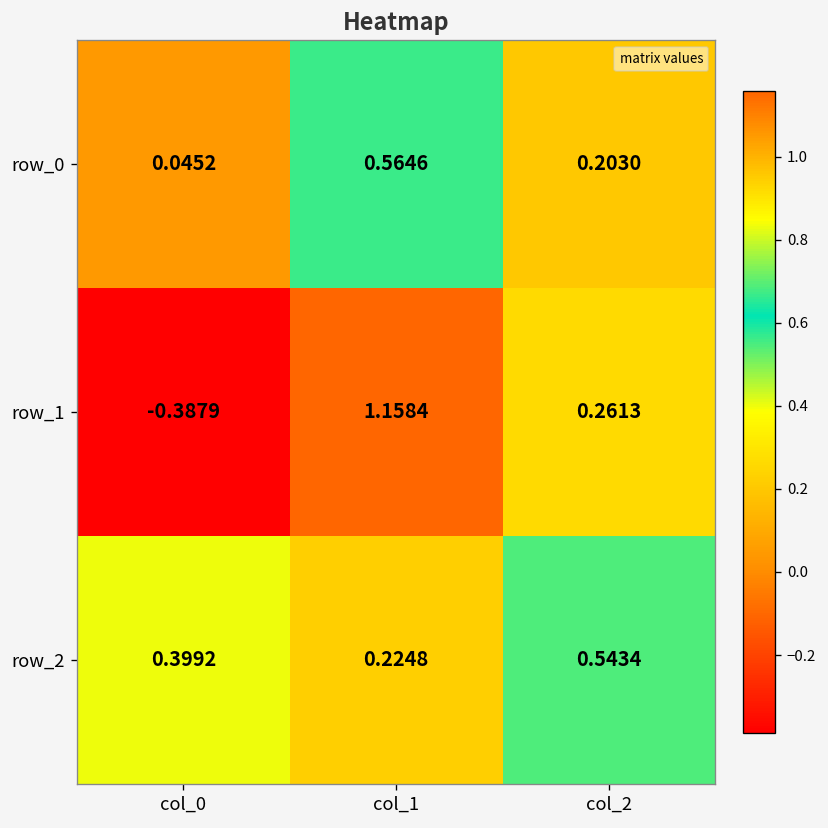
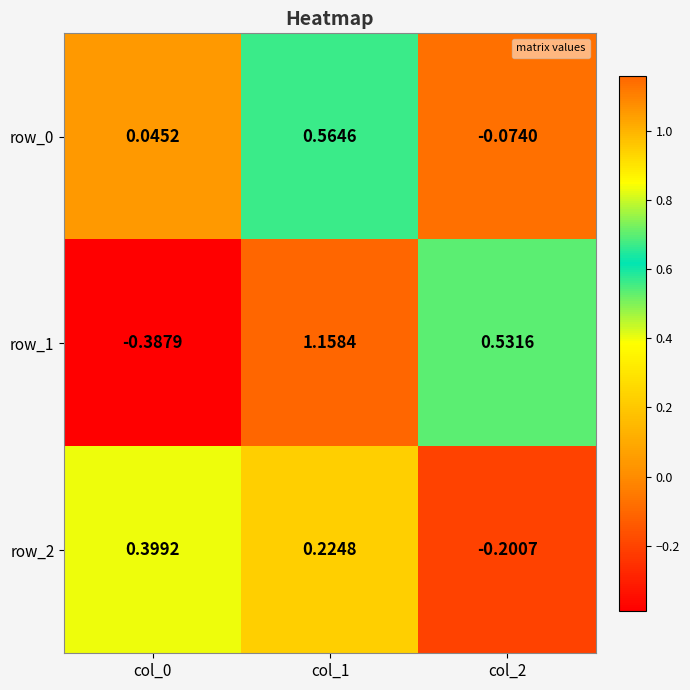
row_0, col_2: 0.2030 -> -0.0740
row_1, col_2: 0.2613 -> 0.5316
row_2, col_2: 0.5434 -> -0.2007
